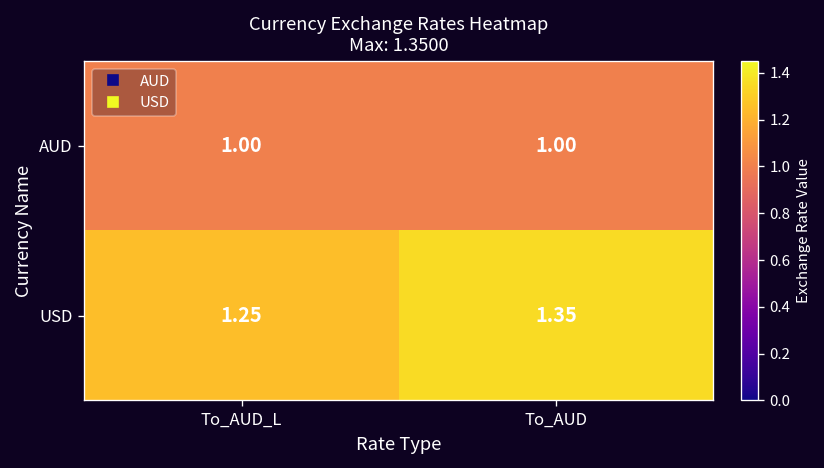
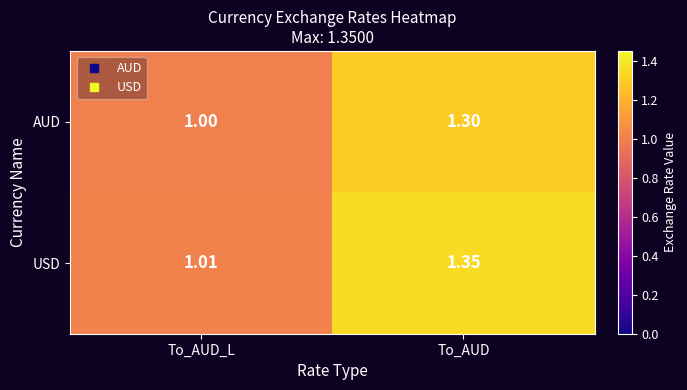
AUD, To_AUD: 1.00 -> 1.30
USD, To_AUD_L: 1.25 -> 1.01
